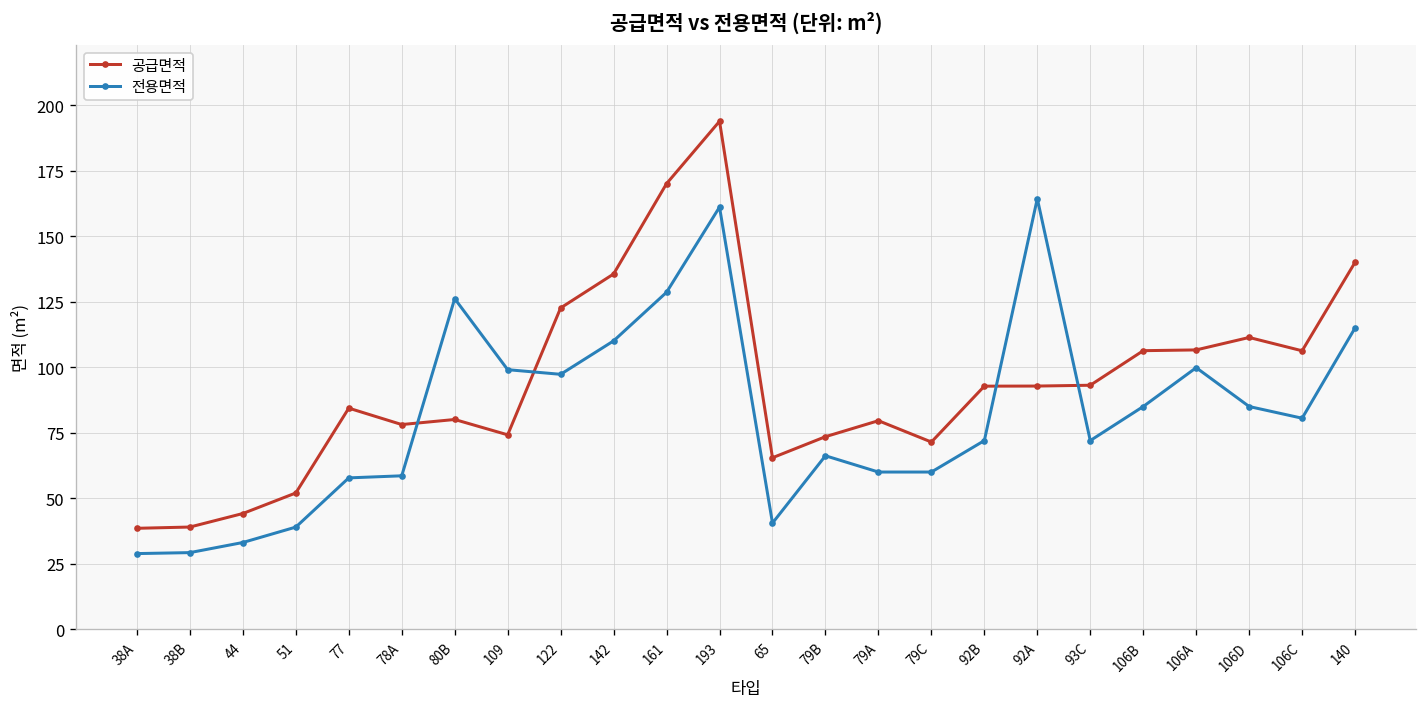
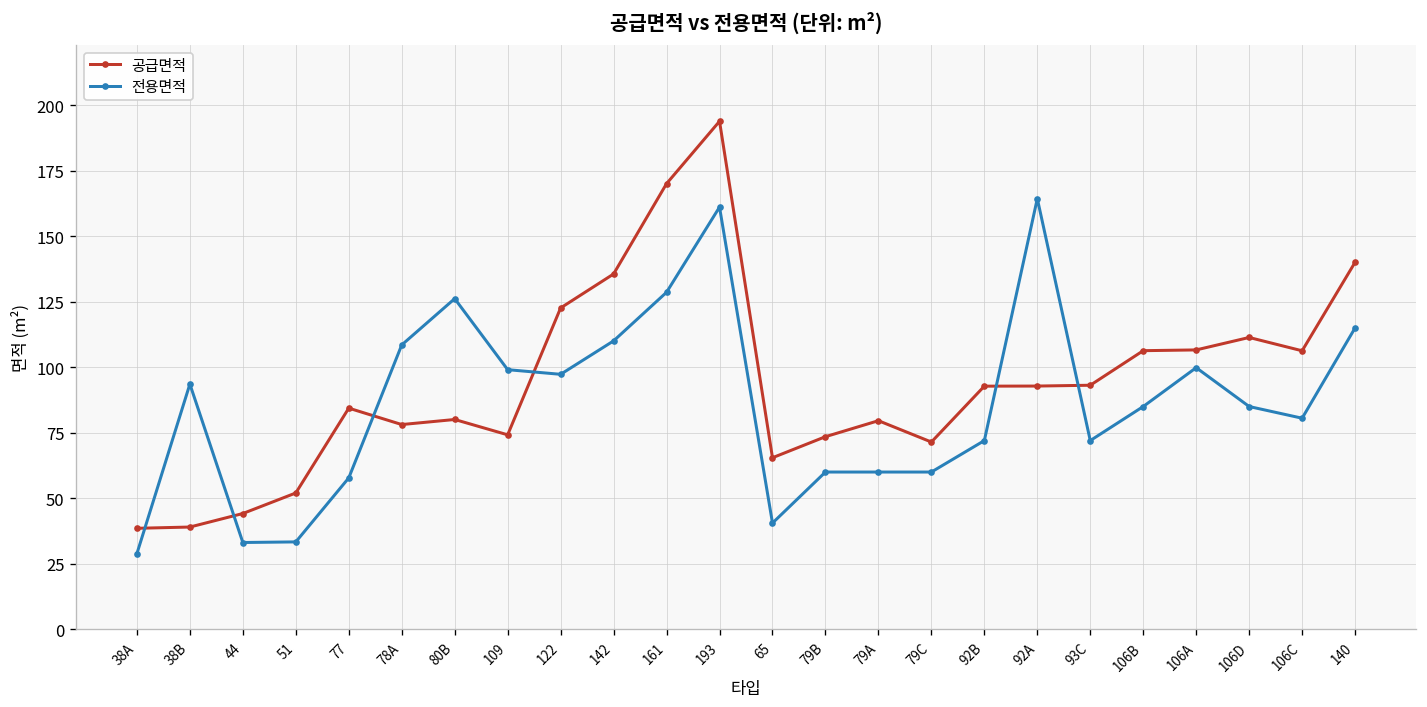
전용면적, 38B: 29 -> 94
전용면적, 51: 39 -> 33
전용면적, 78A: 59 -> 108
전용면적, 79B: 66 -> 60
